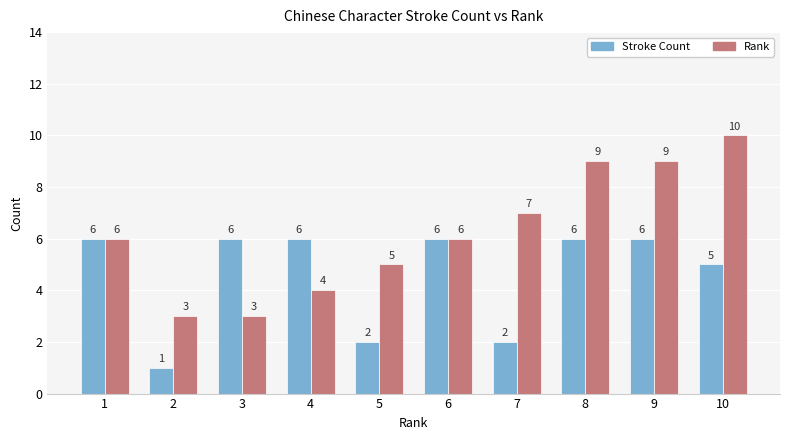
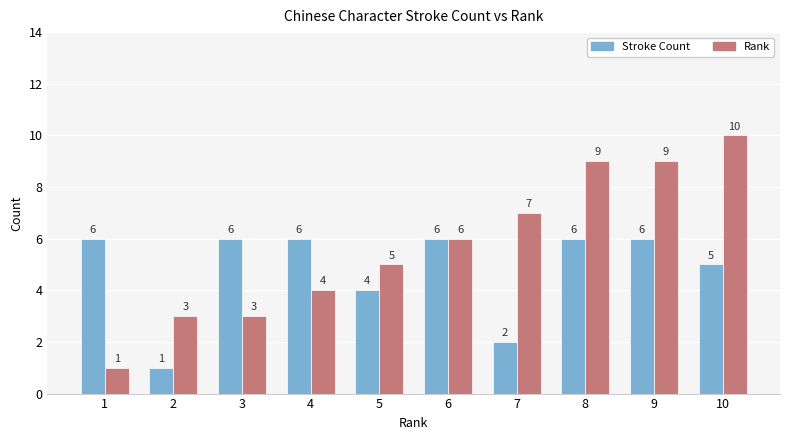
Rank, 1: 6 -> 1
Stroke Count, 5: 2 -> 4
